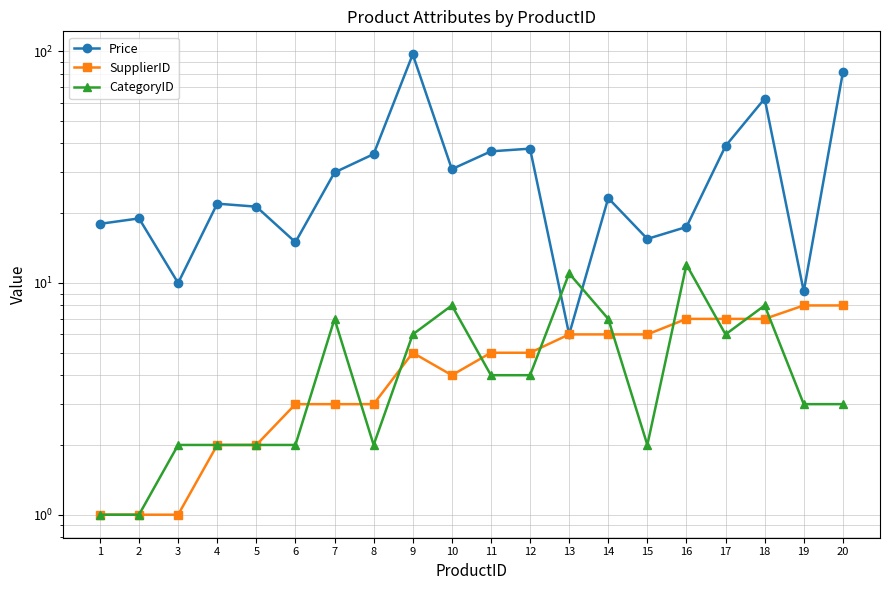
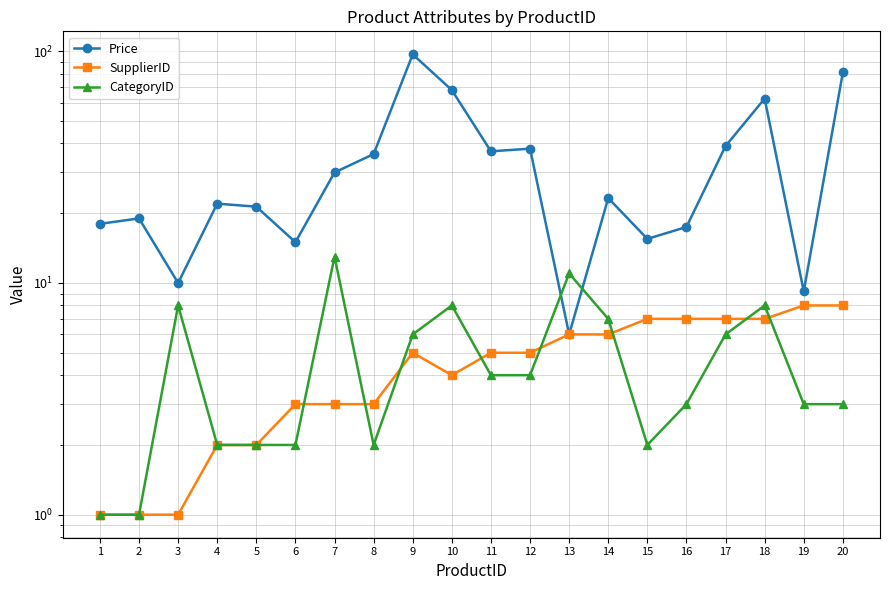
CategoryID, 3: 2 -> 8
CategoryID, 7: 7 -> 13
Price, 10: 31 -> 68
SupplierID, 15: 6 -> 7
CategoryID, 16: 12 -> 3
